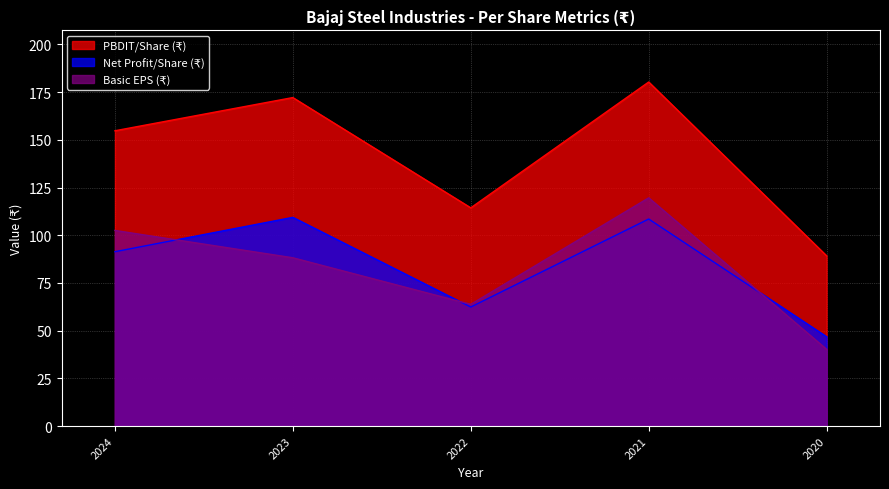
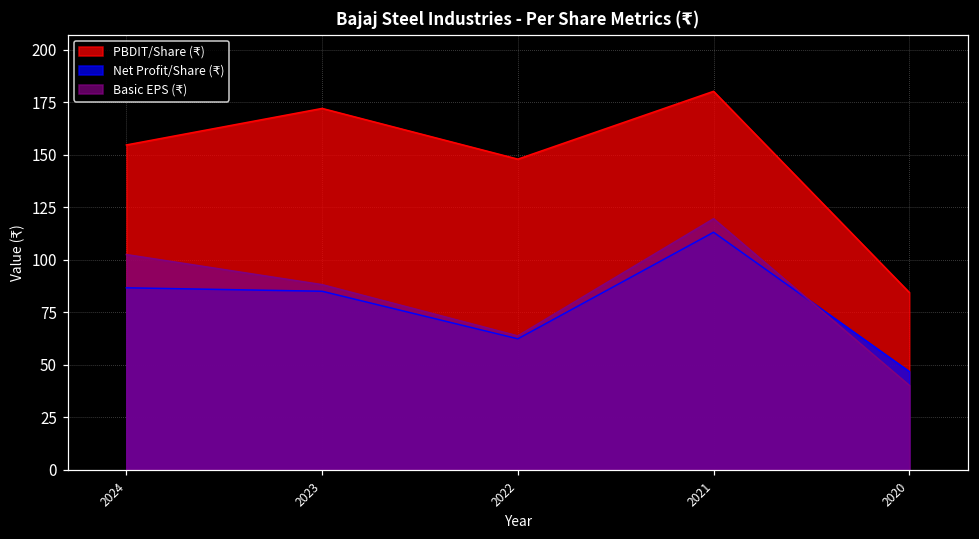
Net Profit/Share (₹), 2024: 91 -> 87
Net Profit/Share (₹), 2023: 109 -> 85
PBDIT/Share (₹), 2022: 114 -> 148
Net Profit/Share (₹), 2021: 109 -> 113
PBDIT/Share (₹), 2020: 89 -> 84
